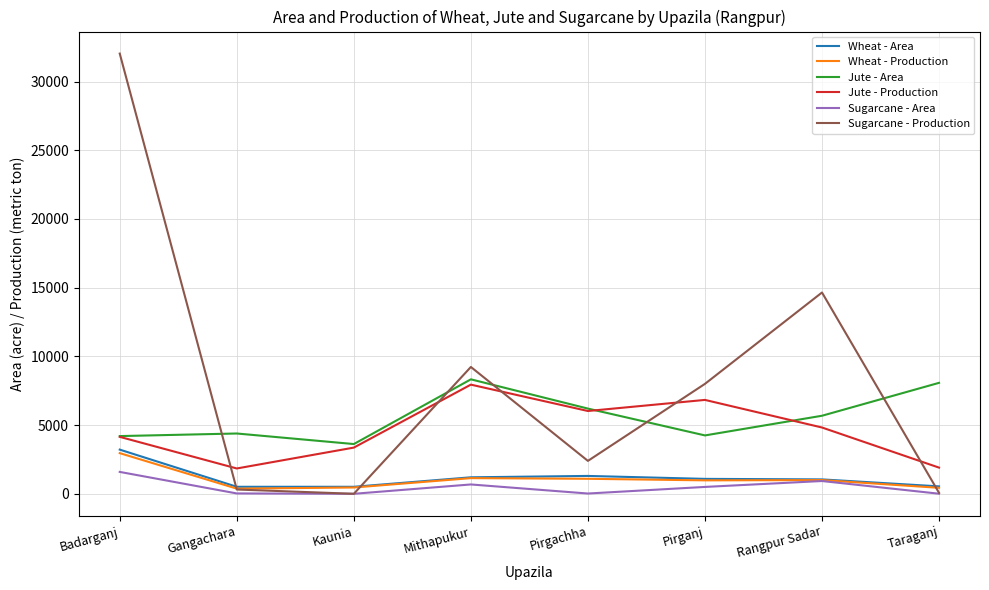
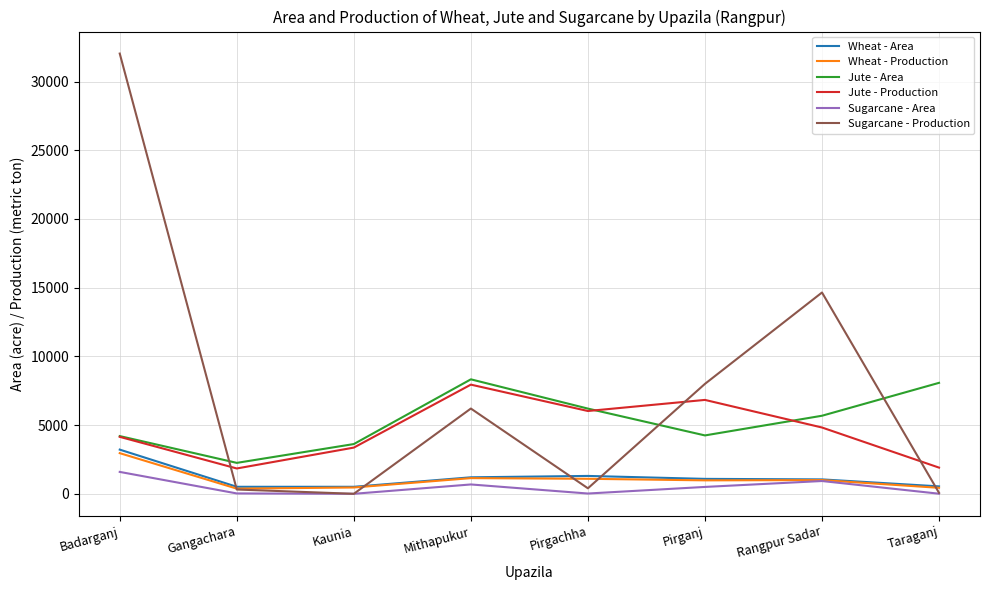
Jute - Area, Gangachara: 4400 -> 2300
Sugarcane - Production, Mithapukur: 9200 -> 6200
Sugarcane - Production, Pirgachha: 2400 -> 400
